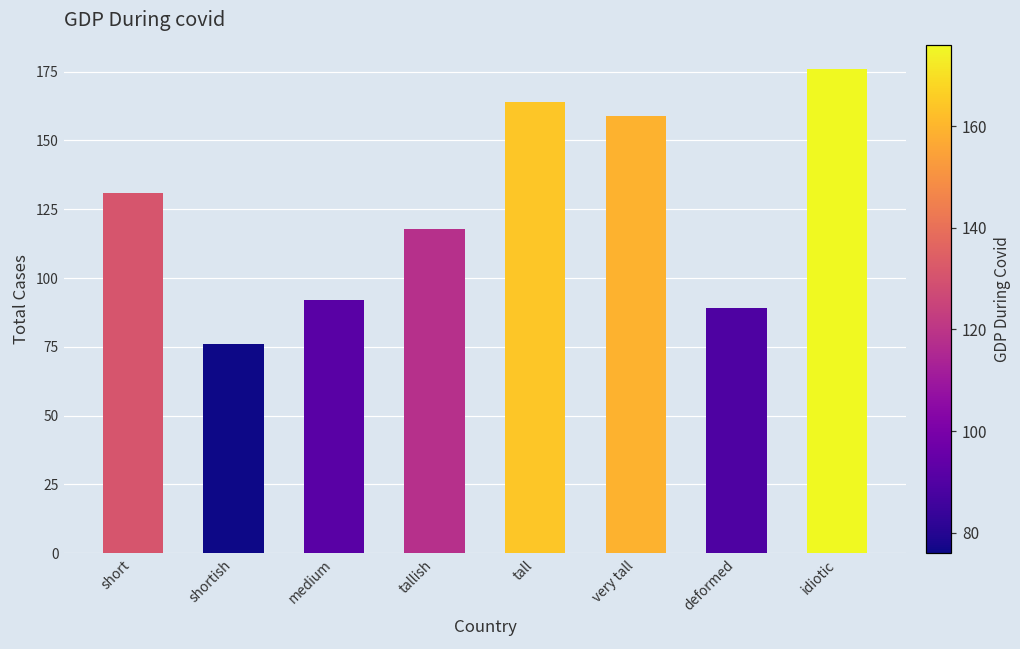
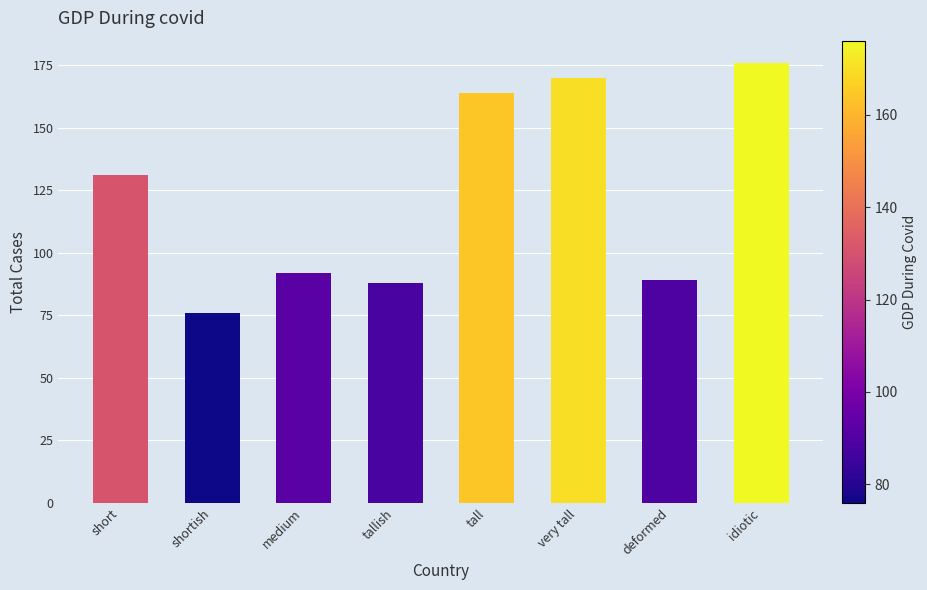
tallish: 118 -> 88
very tall: 159 -> 170
